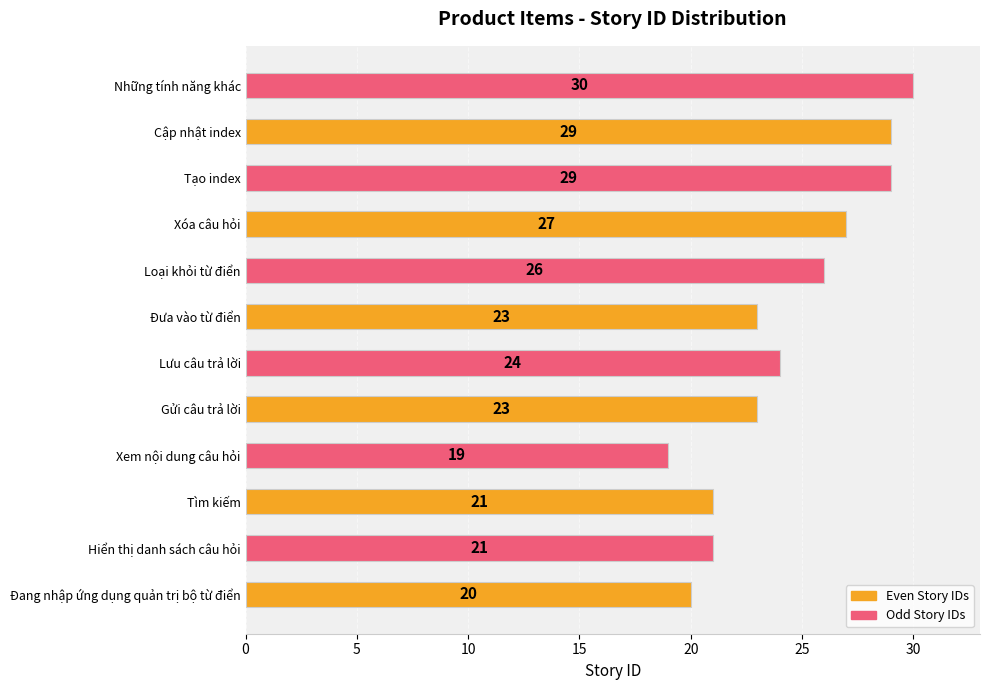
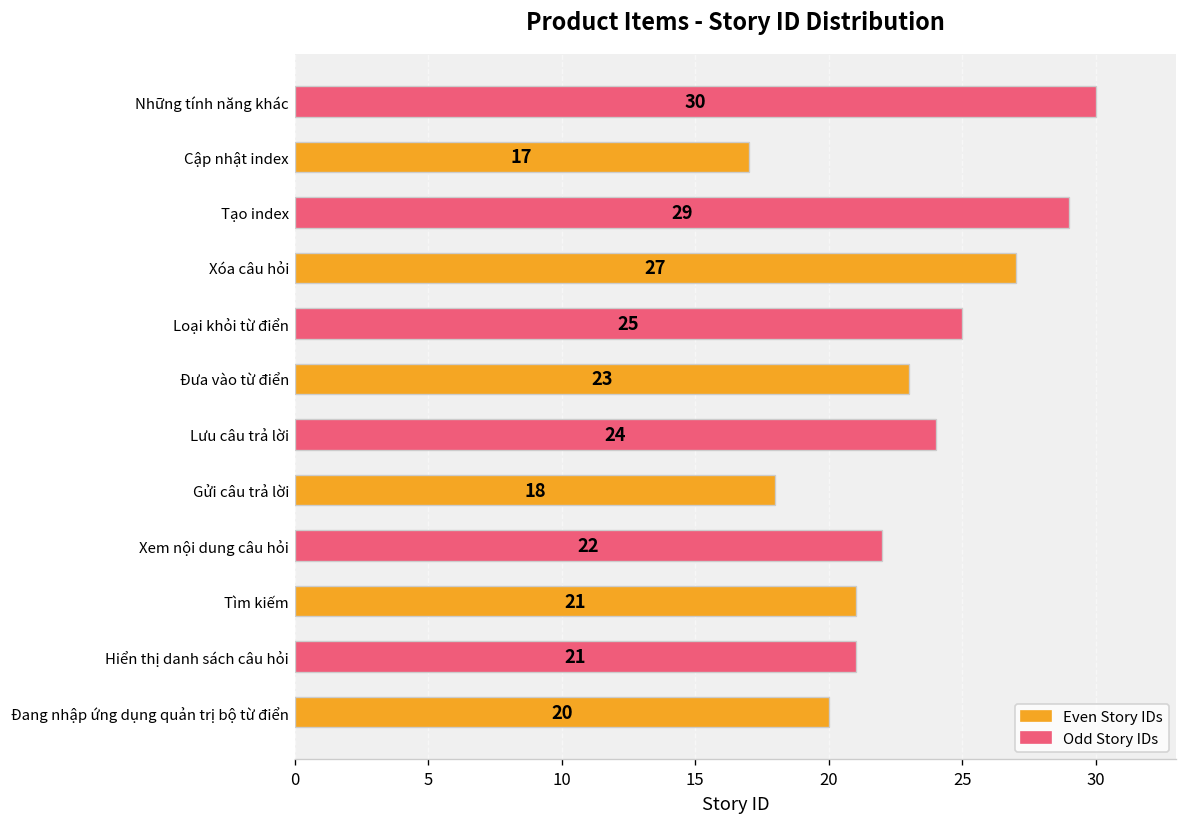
Cập nhật index: 29 -> 17
Loại khỏi từ điển: 26 -> 25
Gửi câu trả lời: 23 -> 18
Xem nội dung câu hỏi: 19 -> 22
